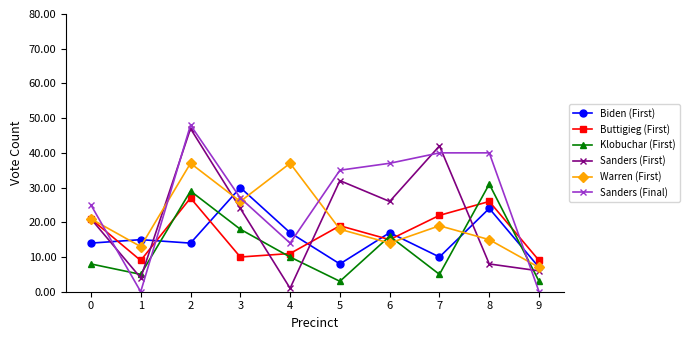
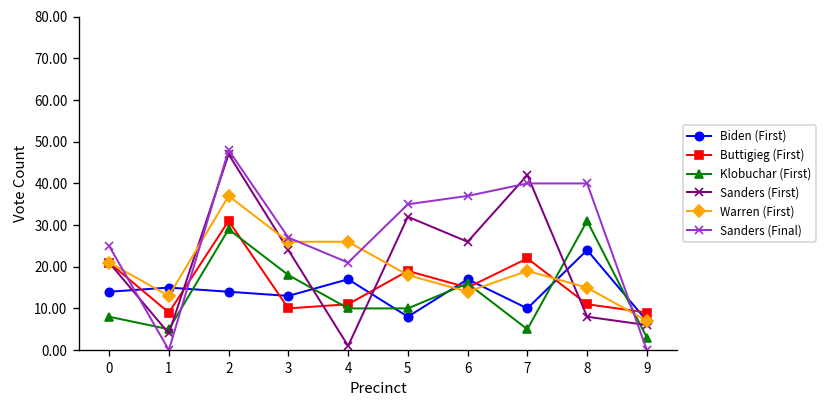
Buttigieg (First), 2: 27 -> 31
Biden (First), 3: 30 -> 13
Warren (First), 4: 37 -> 26
Sanders (Final), 4: 14 -> 21
Klobuchar (First), 5: 3 -> 10
Buttigieg (First), 8: 26 -> 11
